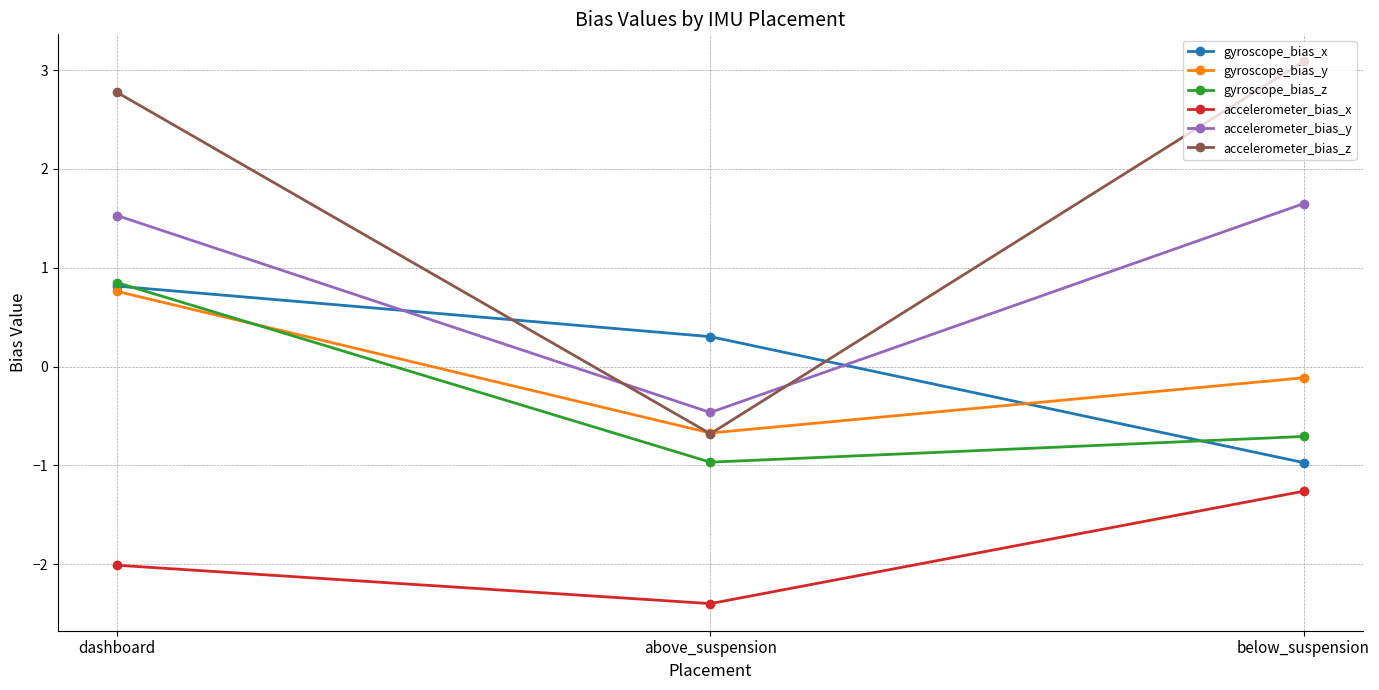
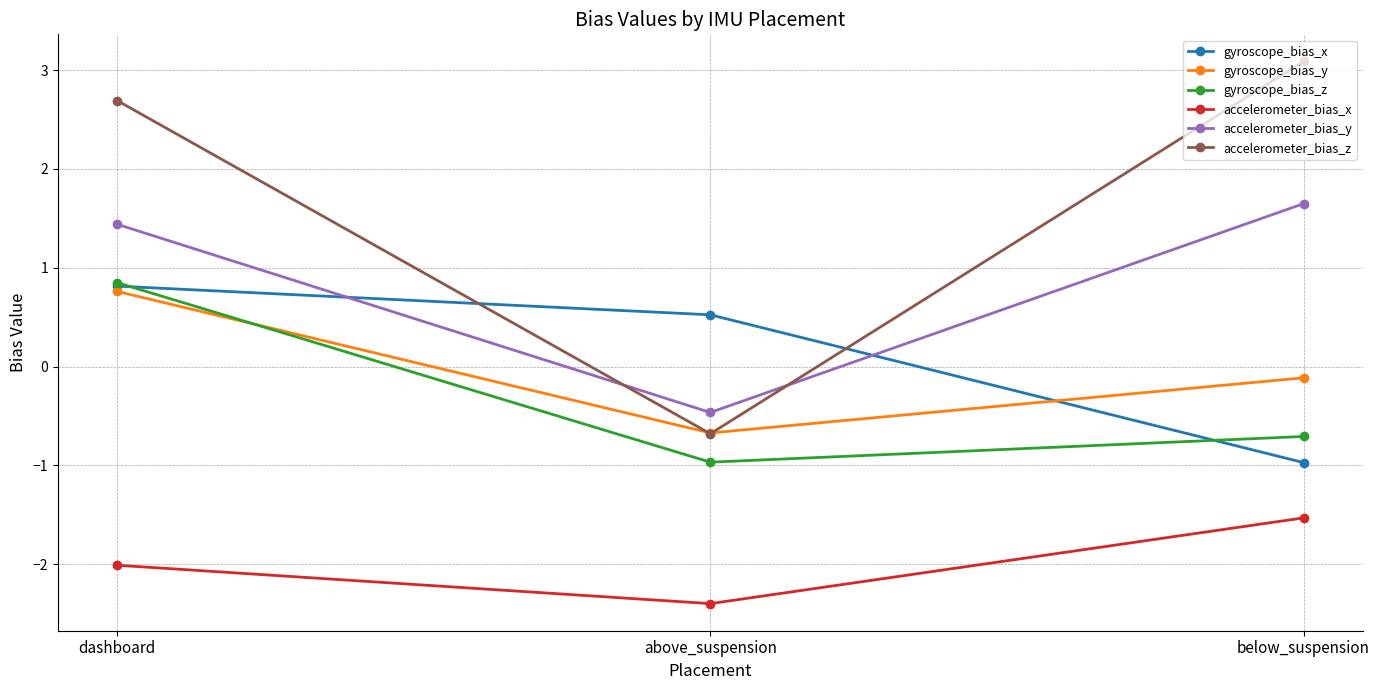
accelerometer_bias_y, dashboard: 1.5 -> 1.4
accelerometer_bias_z, dashboard: 2.8 -> 2.7
gyroscope_bias_x, above_suspension: 0.3 -> 0.5
accelerometer_bias_x, below_suspension: -1.3 -> -1.5
